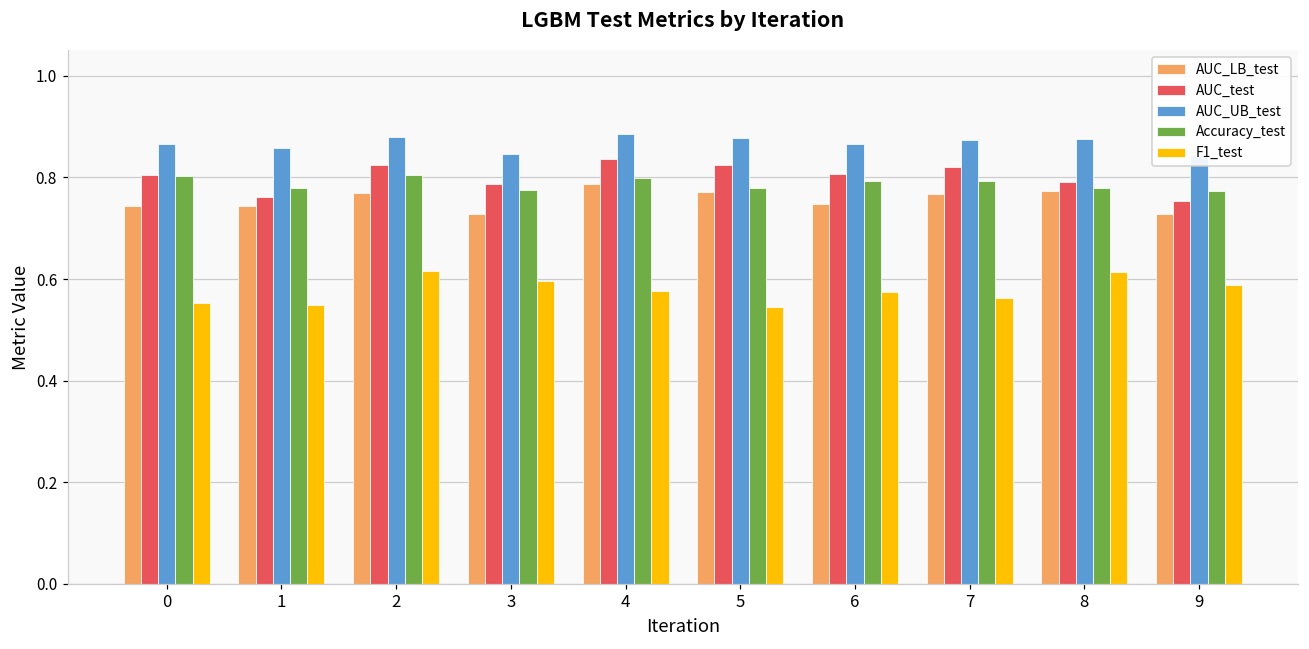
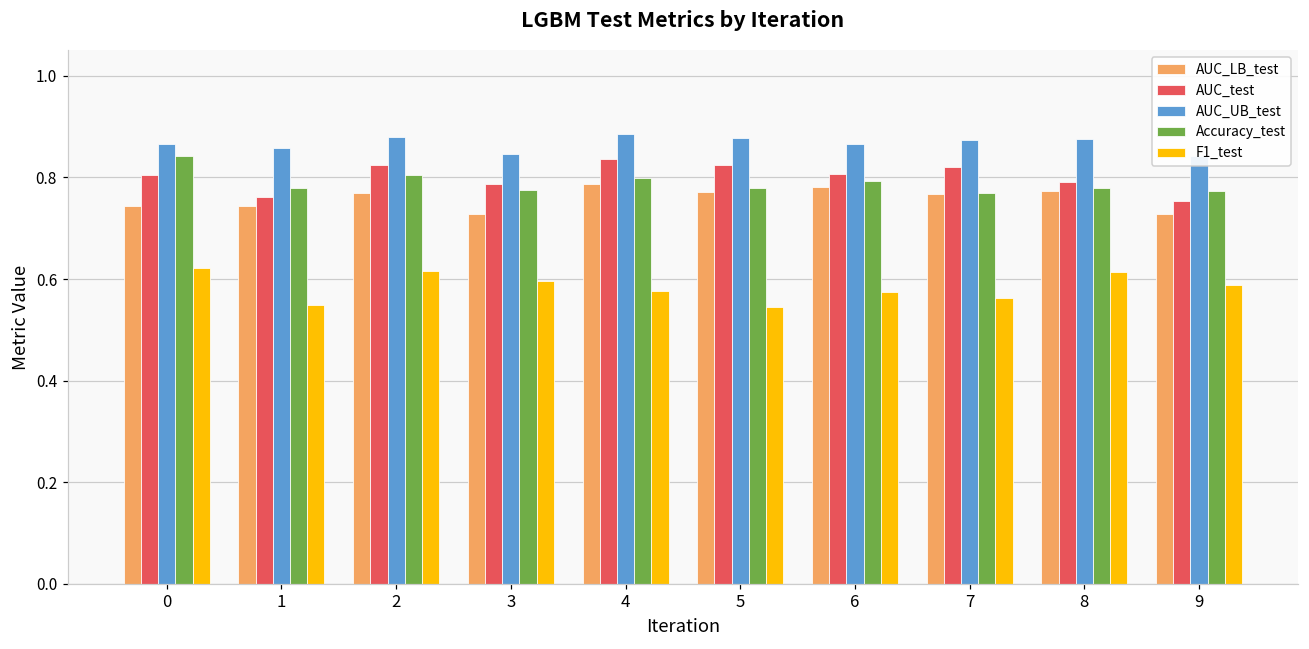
Accuracy_test, 0: 0.80 -> 0.84
F1_test, 0: 0.55 -> 0.62
AUC_LB_test, 6: 0.75 -> 0.78
Accuracy_test, 7: 0.79 -> 0.77
